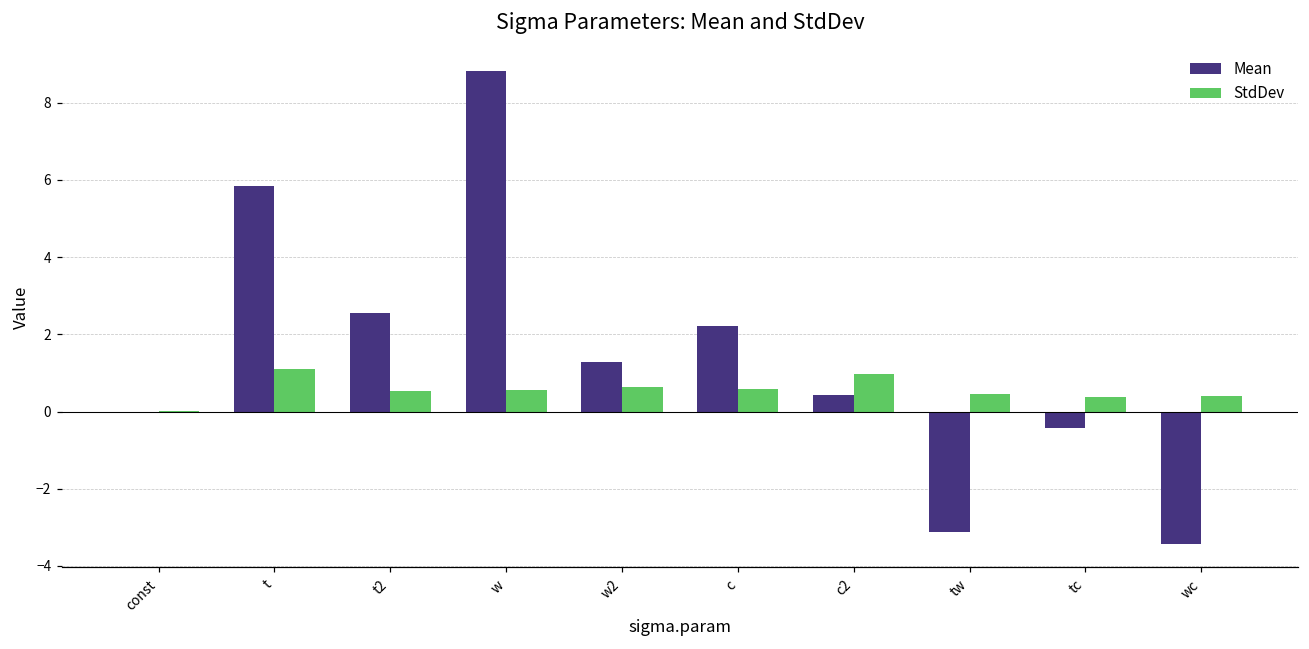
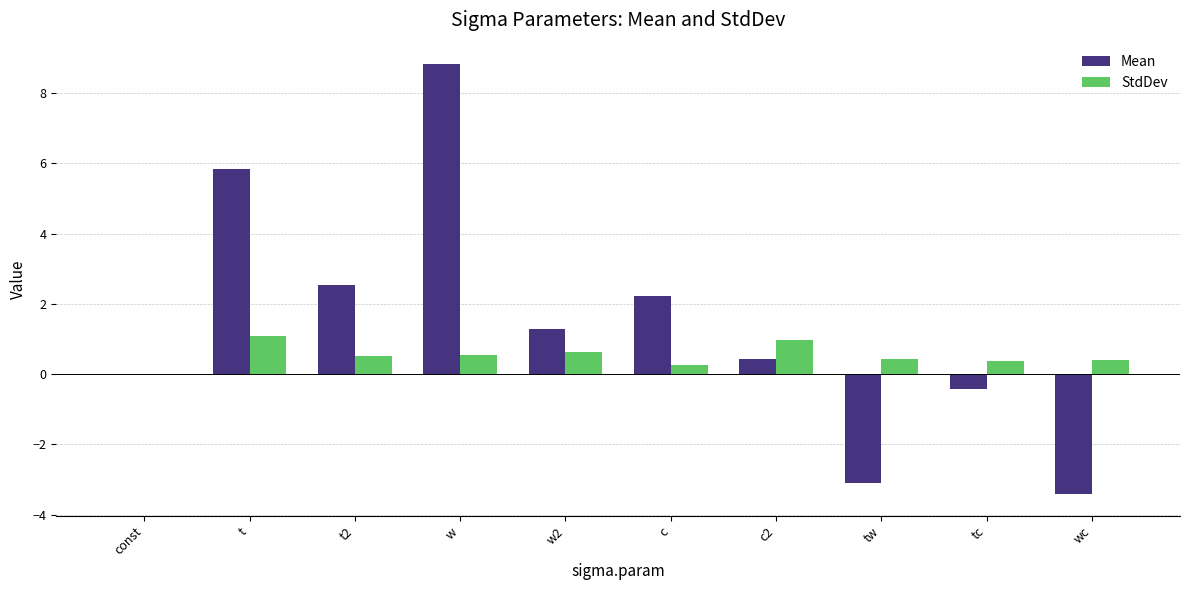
StdDev, c: 0.6 -> 0.3
